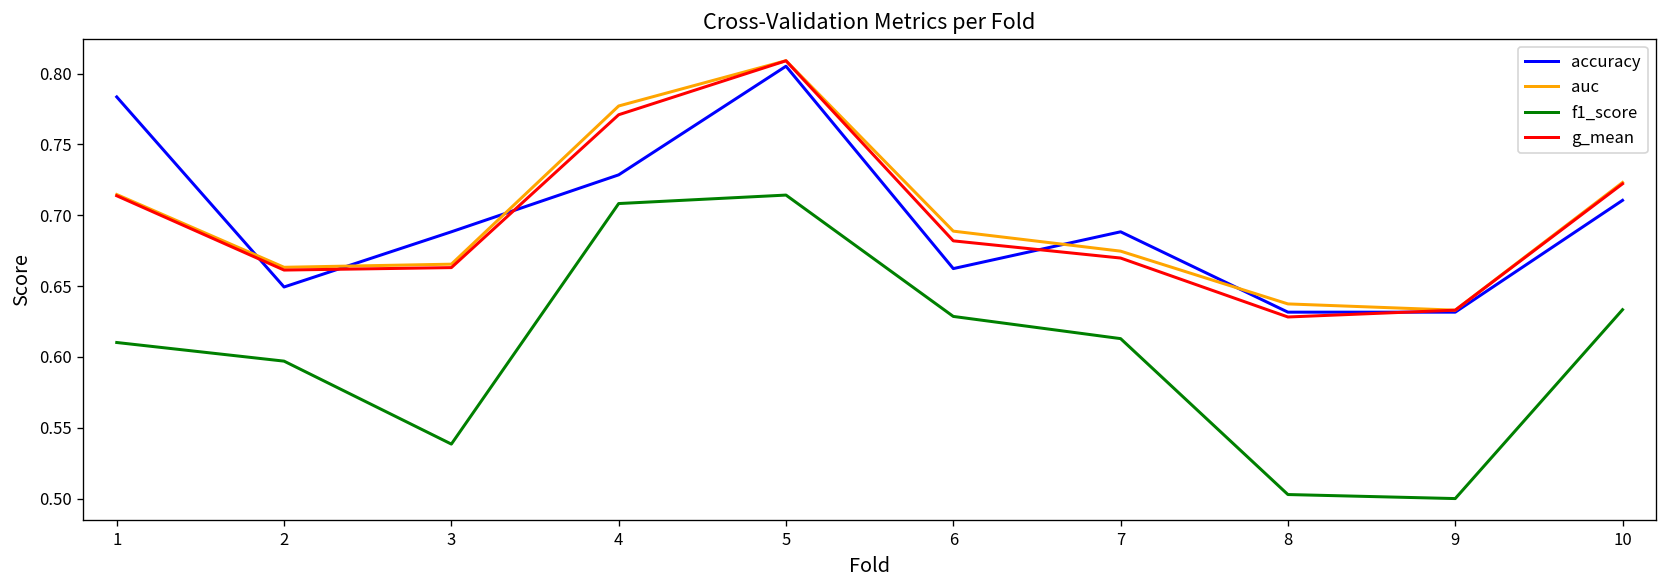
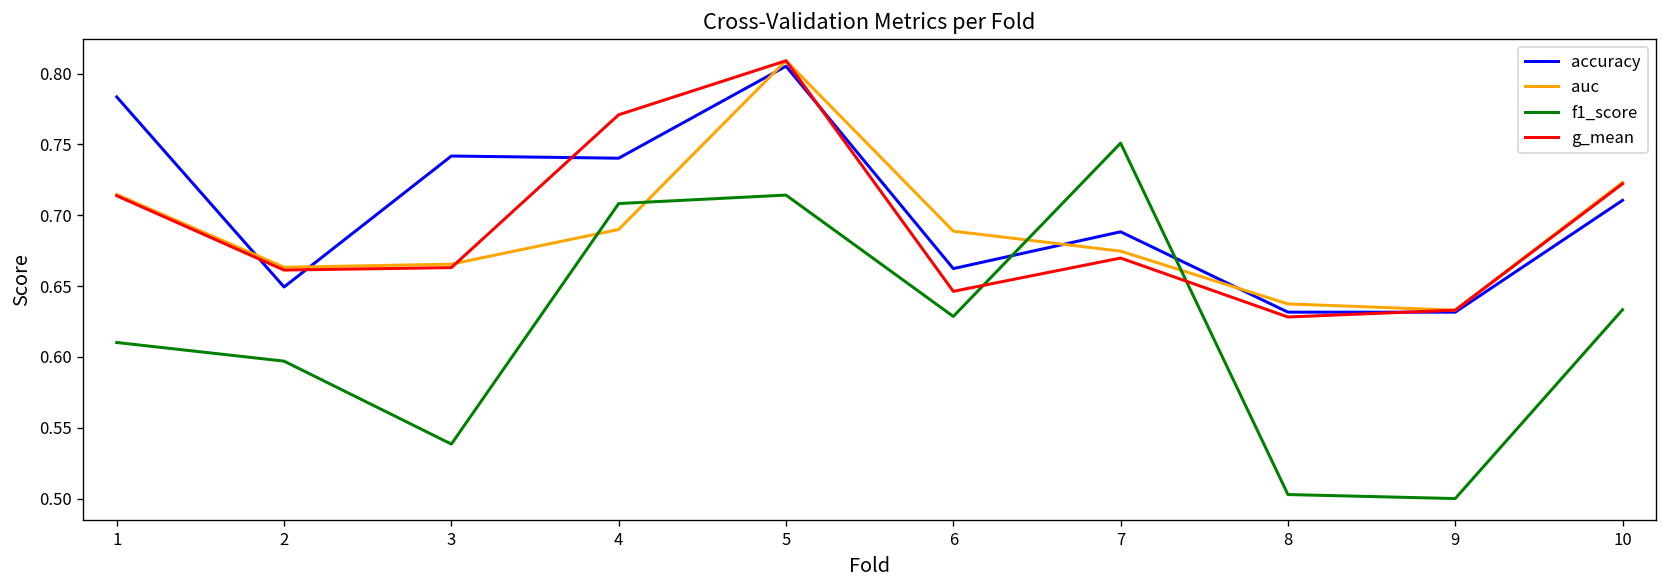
accuracy, 3: 0.688 -> 0.742
accuracy, 4: 0.729 -> 0.740
auc, 4: 0.777 -> 0.690
g_mean, 6: 0.682 -> 0.646
f1_score, 7: 0.613 -> 0.751
